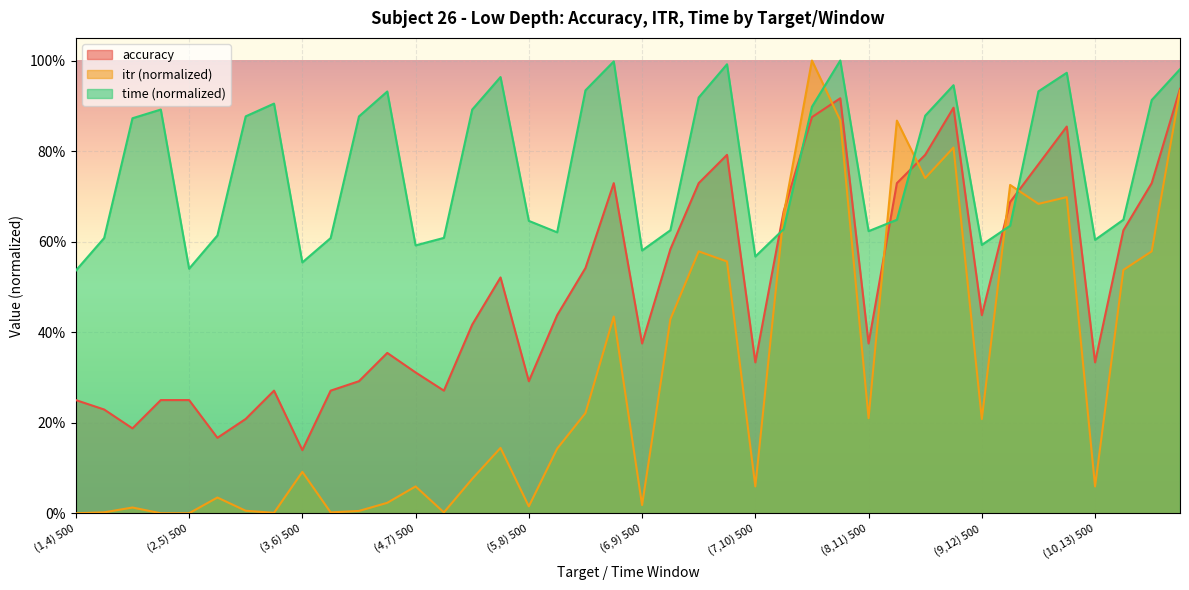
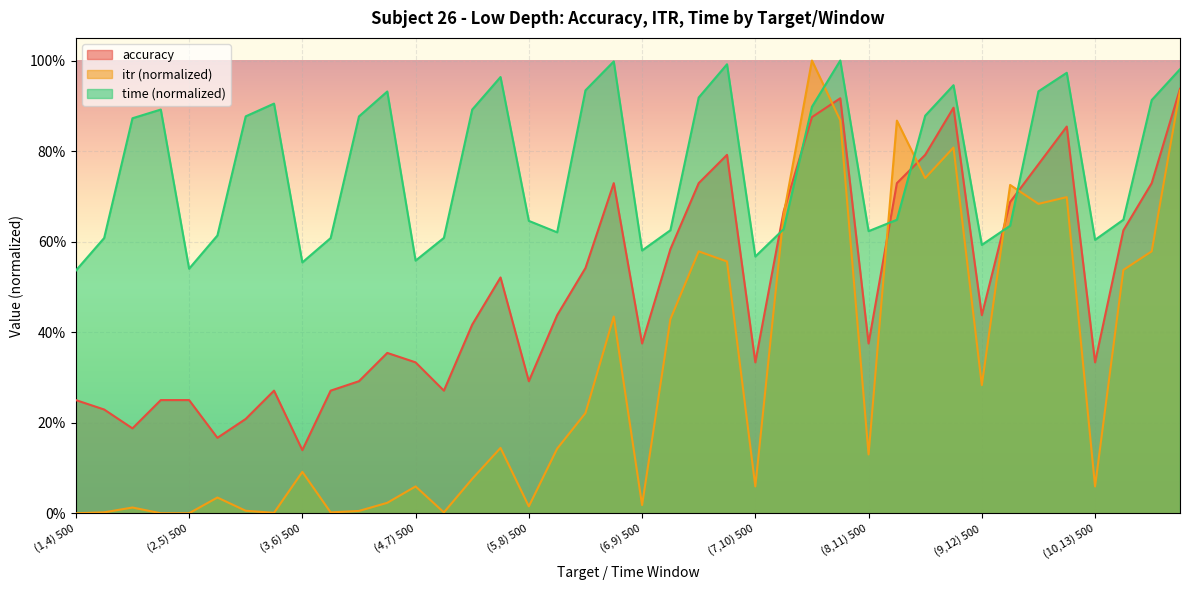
accuracy, (4,7) 500: 31% -> 33%
time (normalized), (4,7) 500: 59% -> 56%
itr (normalized), (8,11) 500: 21% -> 13%
itr (normalized), (9,12) 500: 21% -> 28%
